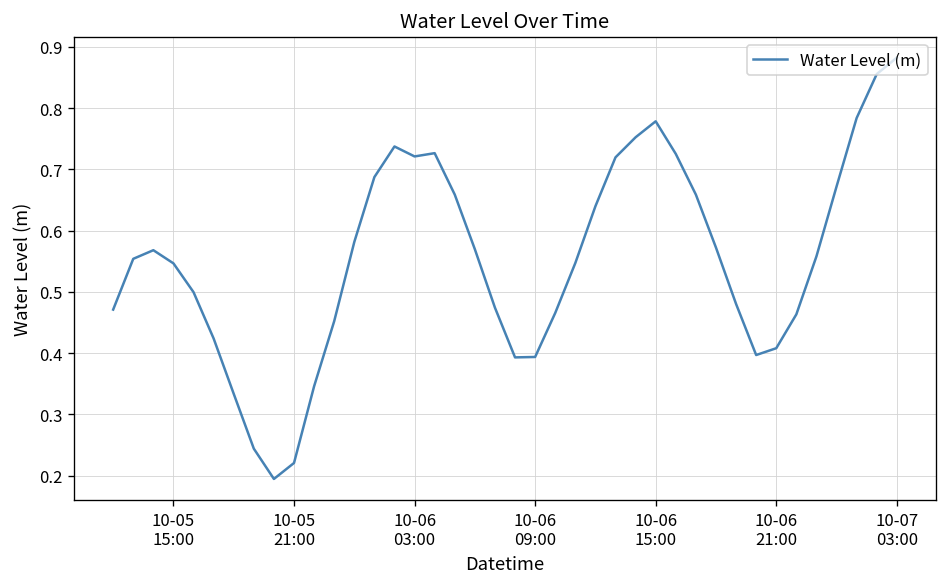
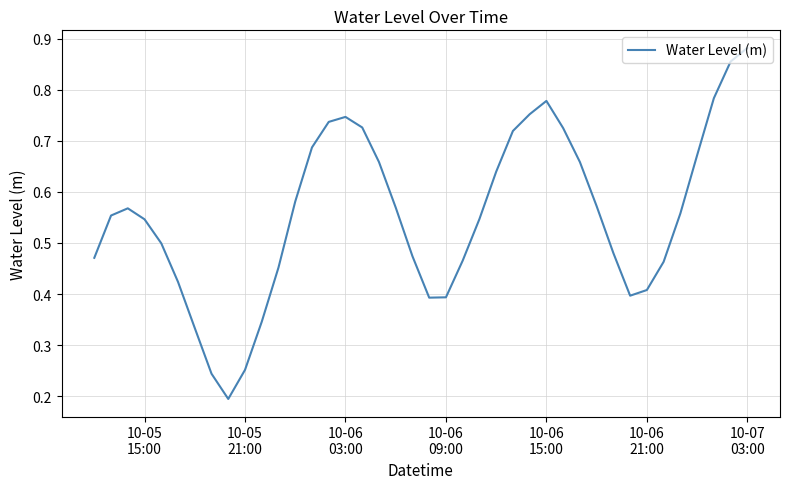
10-05 21:00: 0.22 -> 0.25
10-06 03:00: 0.72 -> 0.75
